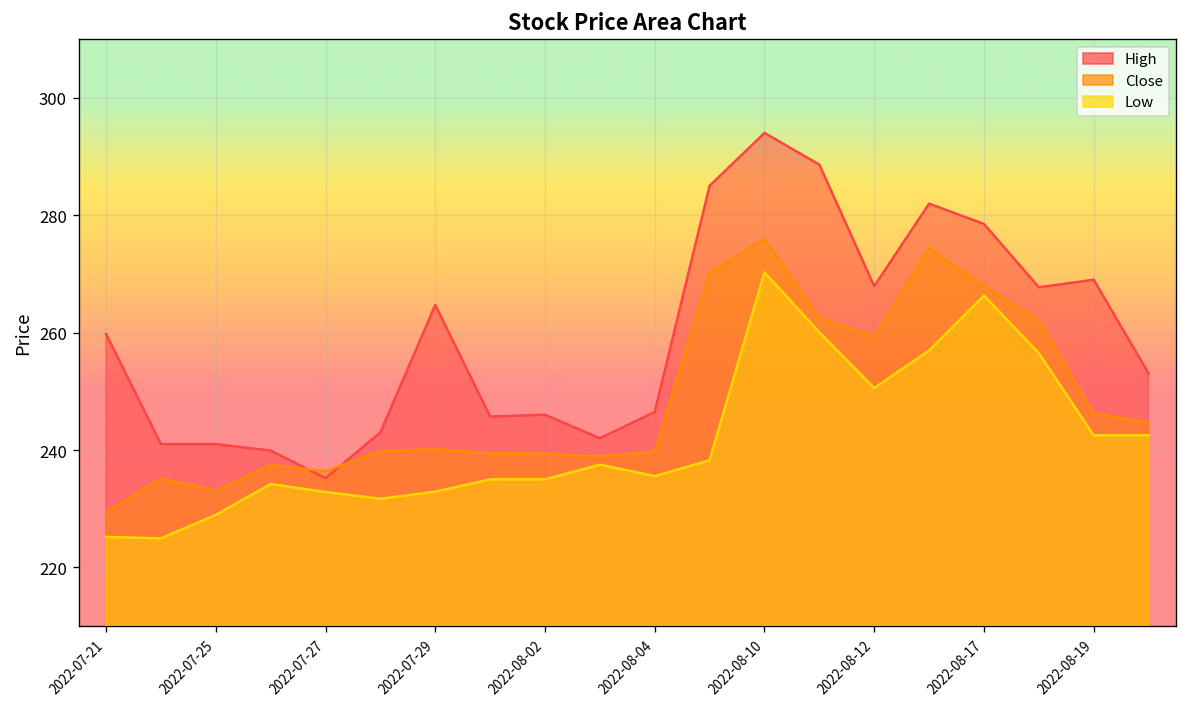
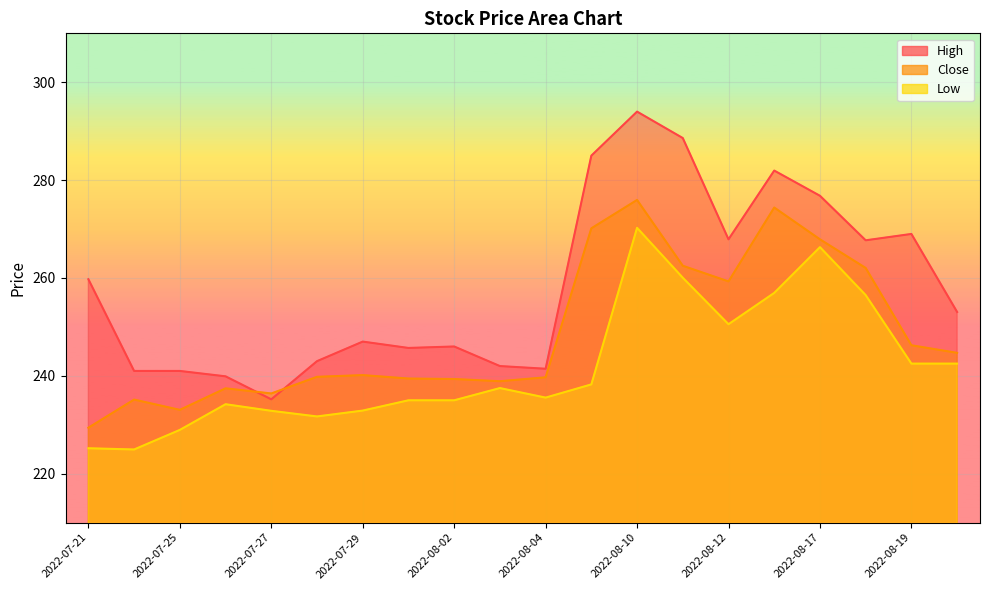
High, 2022-07-29: 265 -> 247
High, 2022-08-04: 246 -> 241
High, 2022-08-17: 279 -> 277
